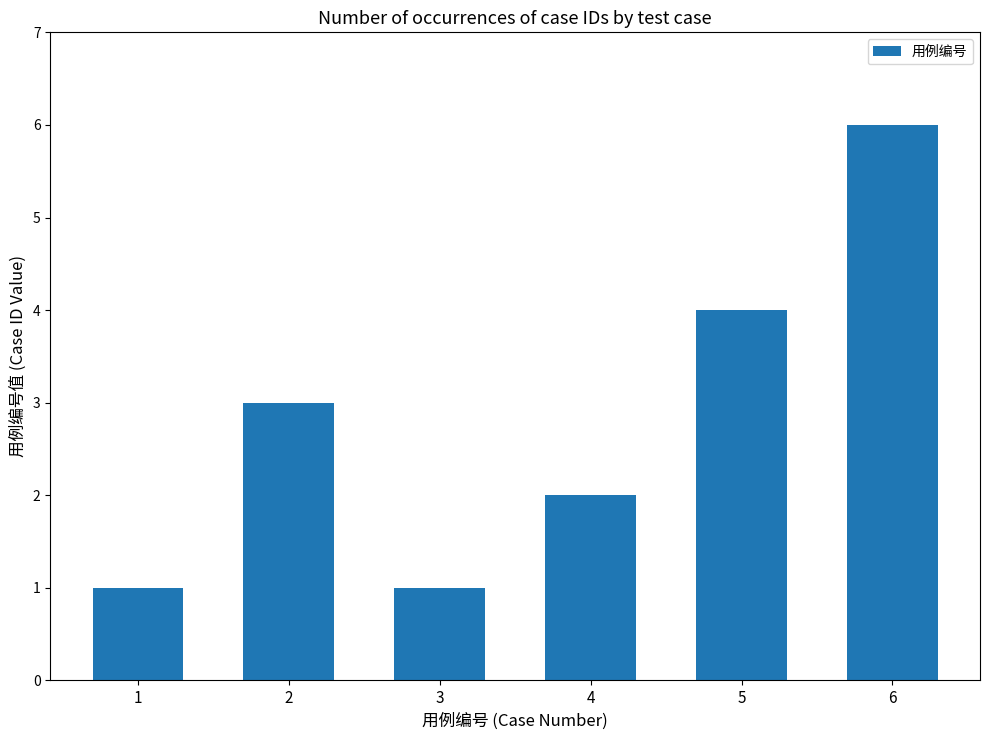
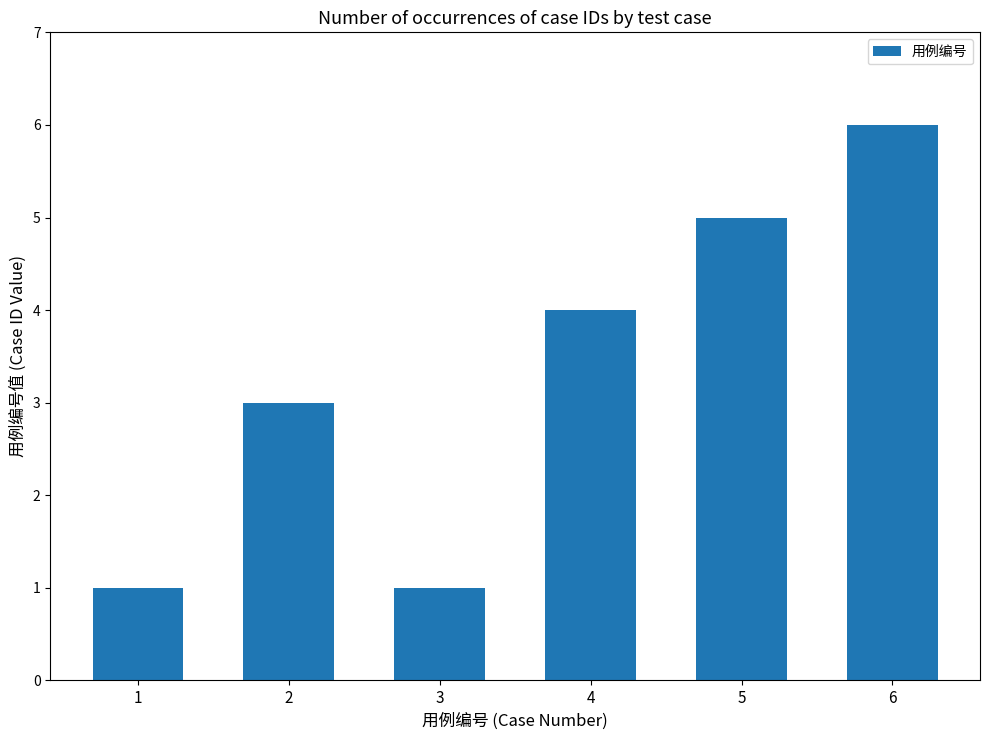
4: 2 -> 4
5: 4 -> 5
